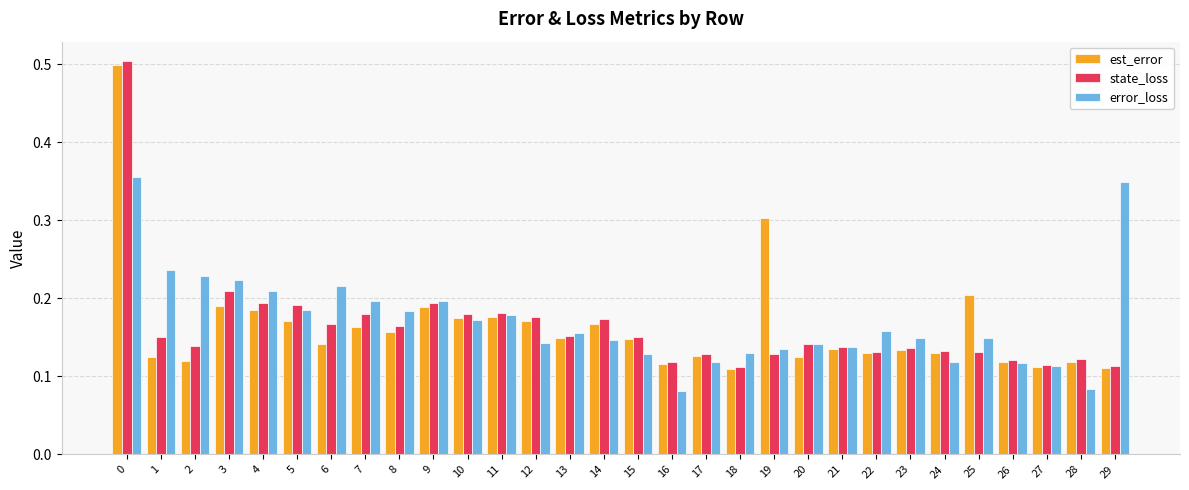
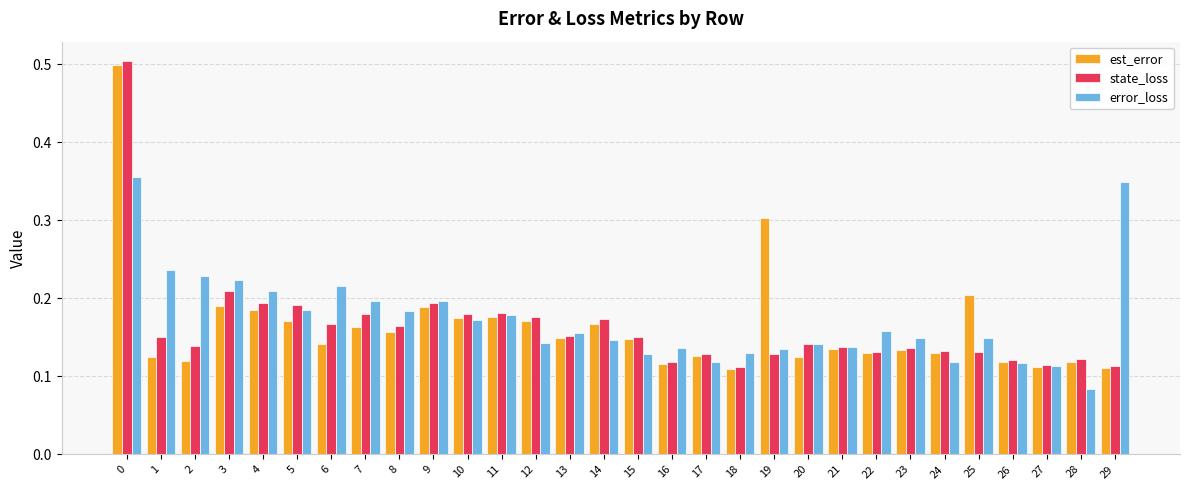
error_loss, 16: 0.08 -> 0.14
